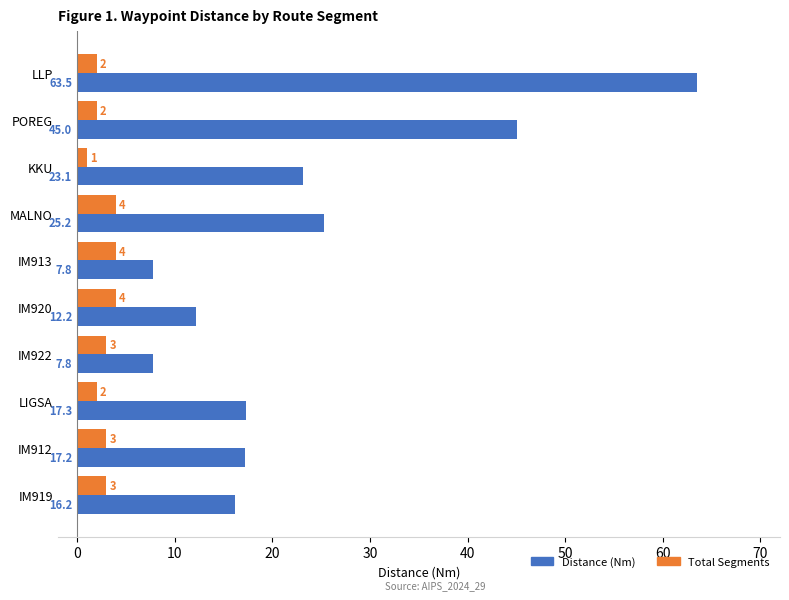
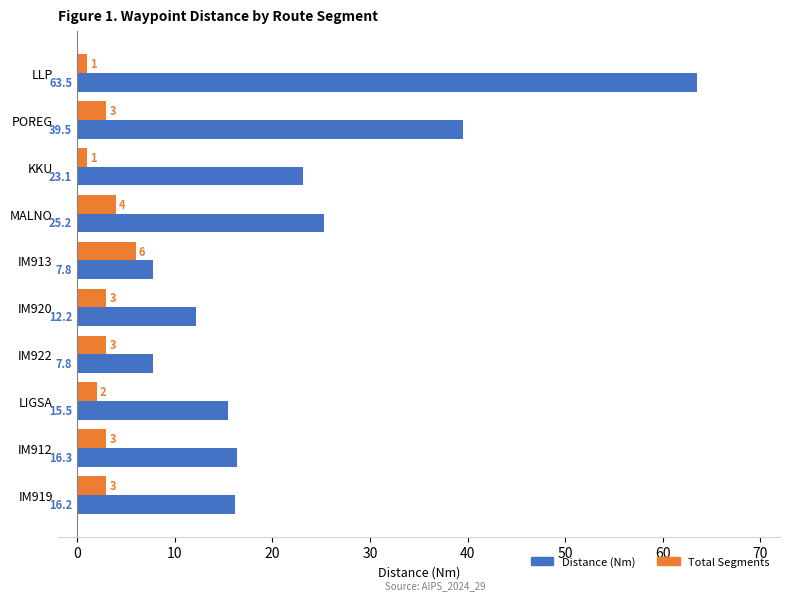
Total Segments, LLP: 2 -> 1
Total Segments, POREG: 2 -> 3
Distance (Nm), POREG: 45.0 -> 39.5
Total Segments, IM913: 4 -> 6
Total Segments, IM920: 4 -> 3
Distance (Nm), LIGSA: 17.3 -> 15.5
Distance (Nm), IM912: 17.2 -> 16.3
